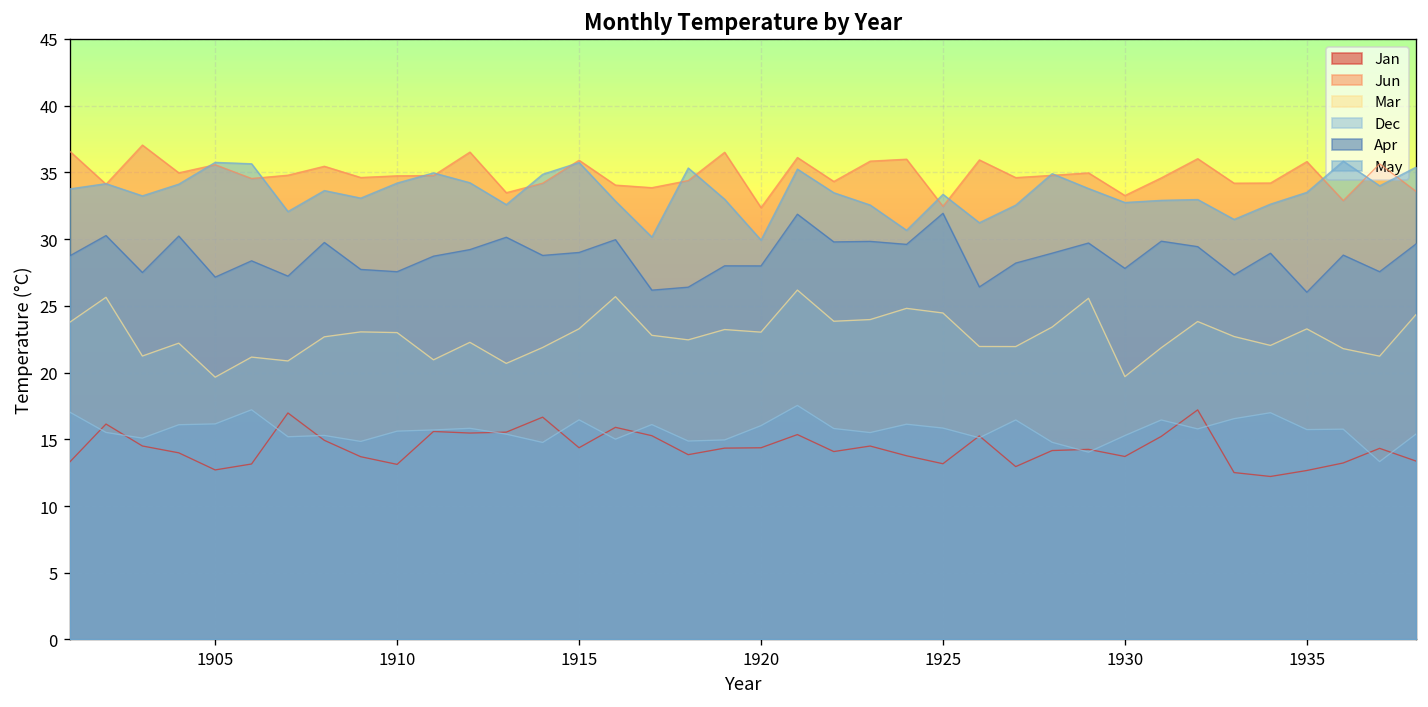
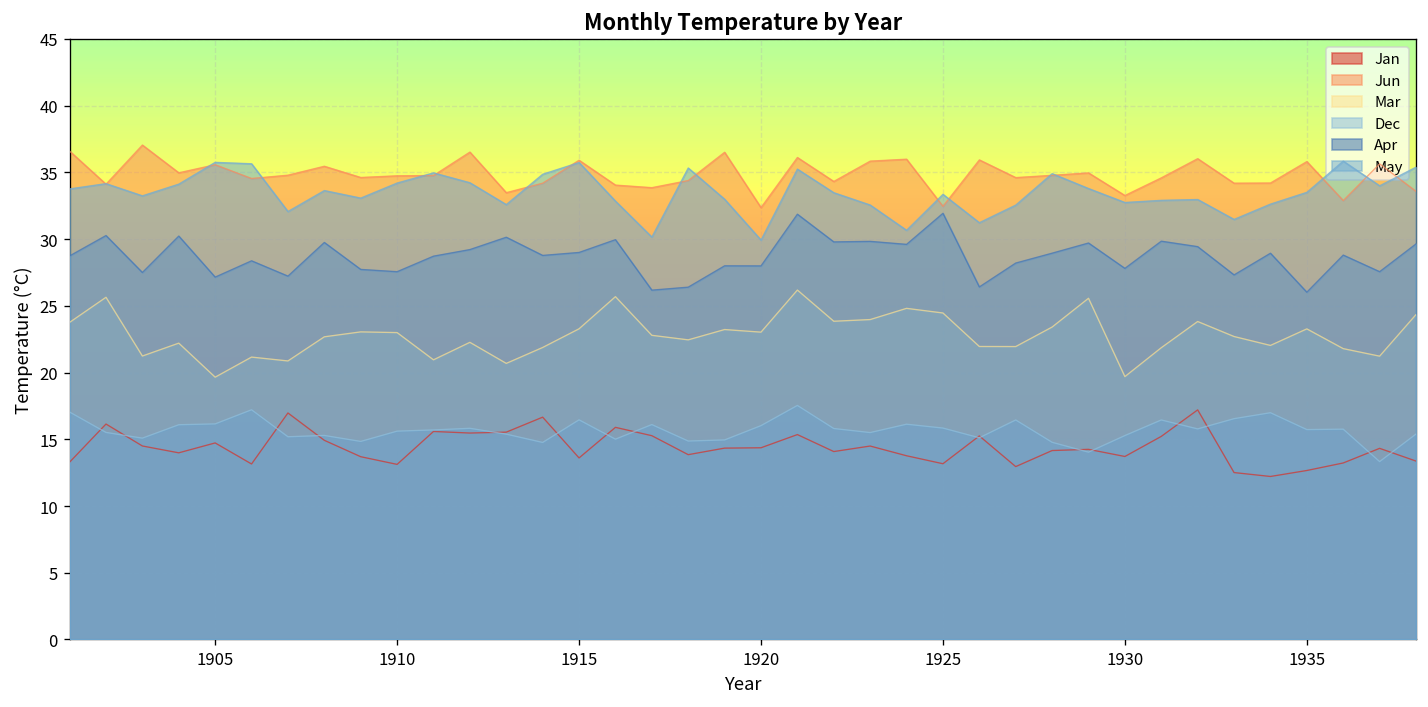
Jan, 1905: 12.7 -> 14.7
Jan, 1915: 14.4 -> 13.6
